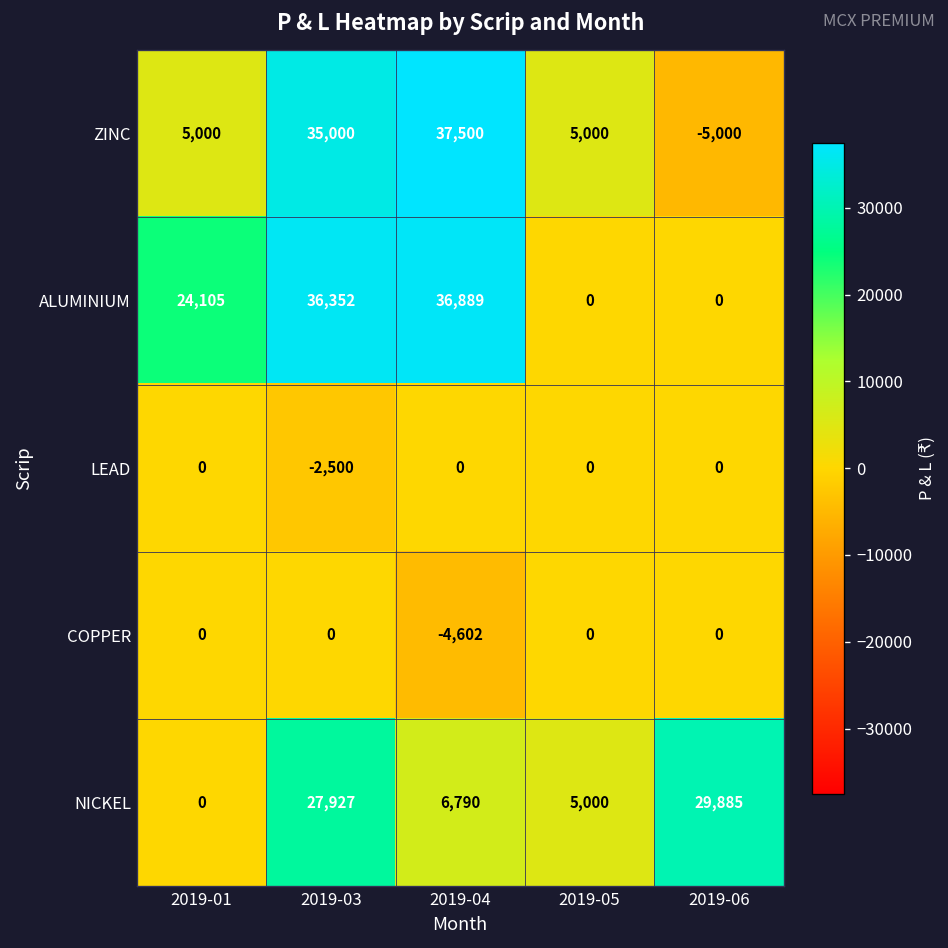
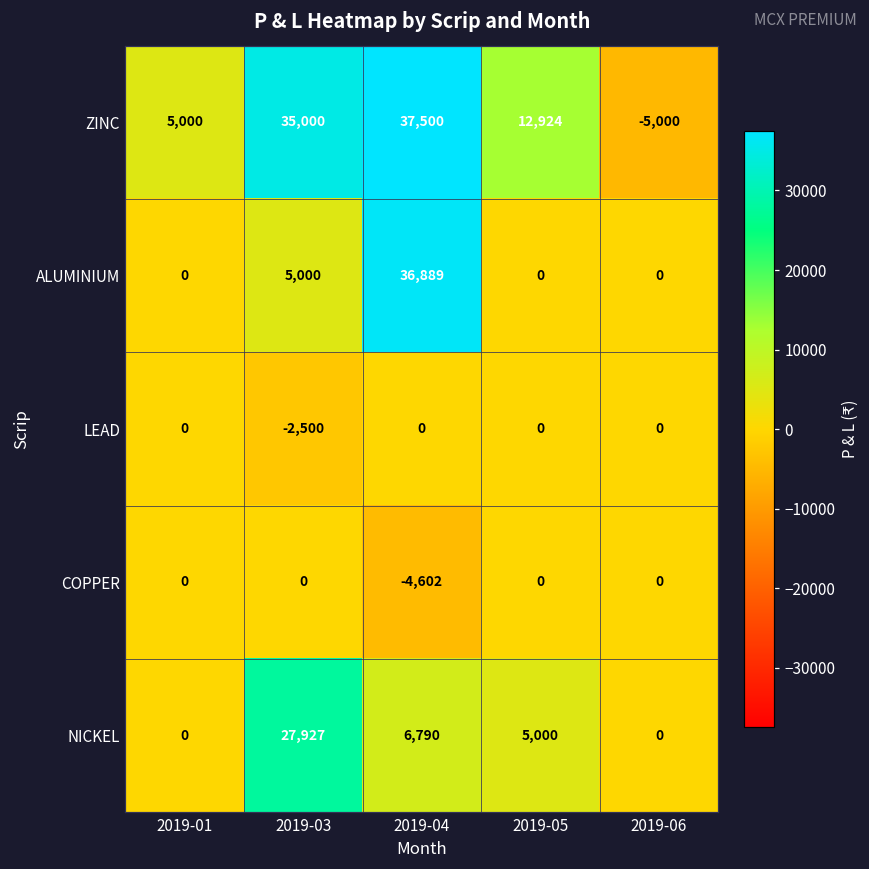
ZINC, 2019-05: 5,000 -> 12,924
ALUMINIUM, 2019-01: 24,105 -> 0
ALUMINIUM, 2019-03: 36,352 -> 5,000
NICKEL, 2019-06: 29,885 -> 0
